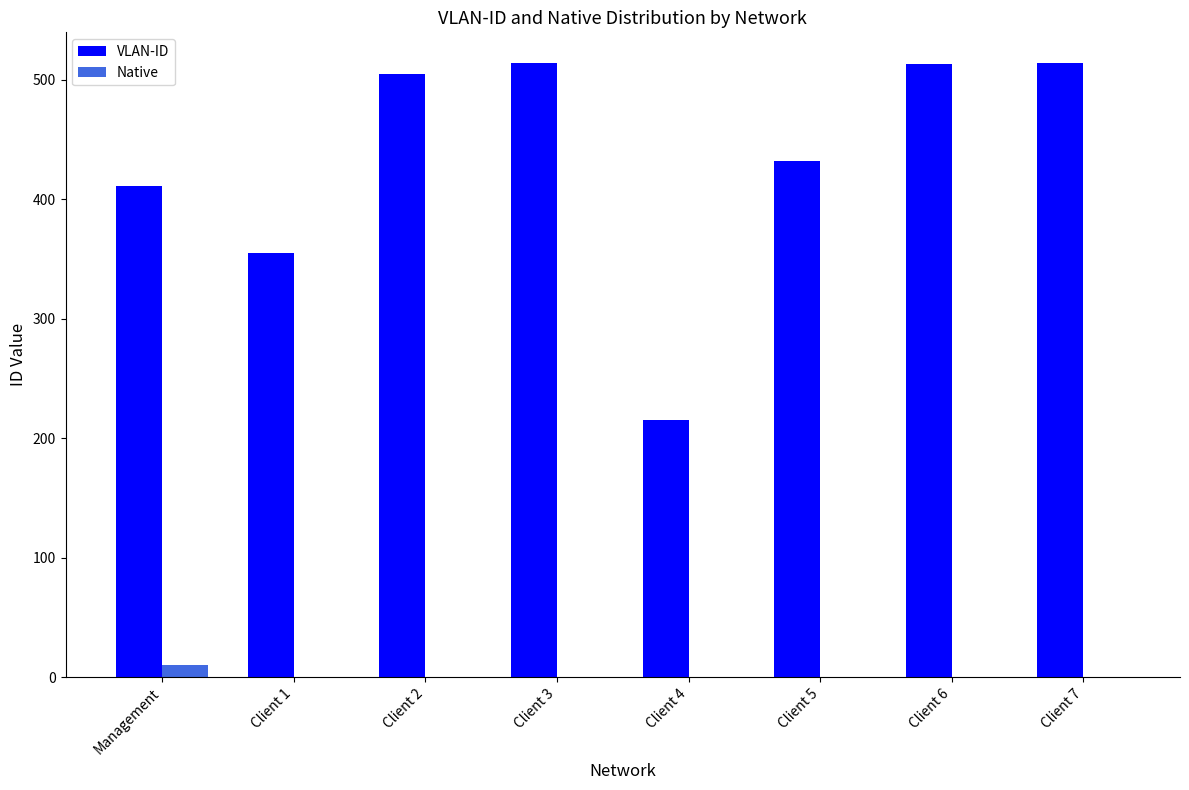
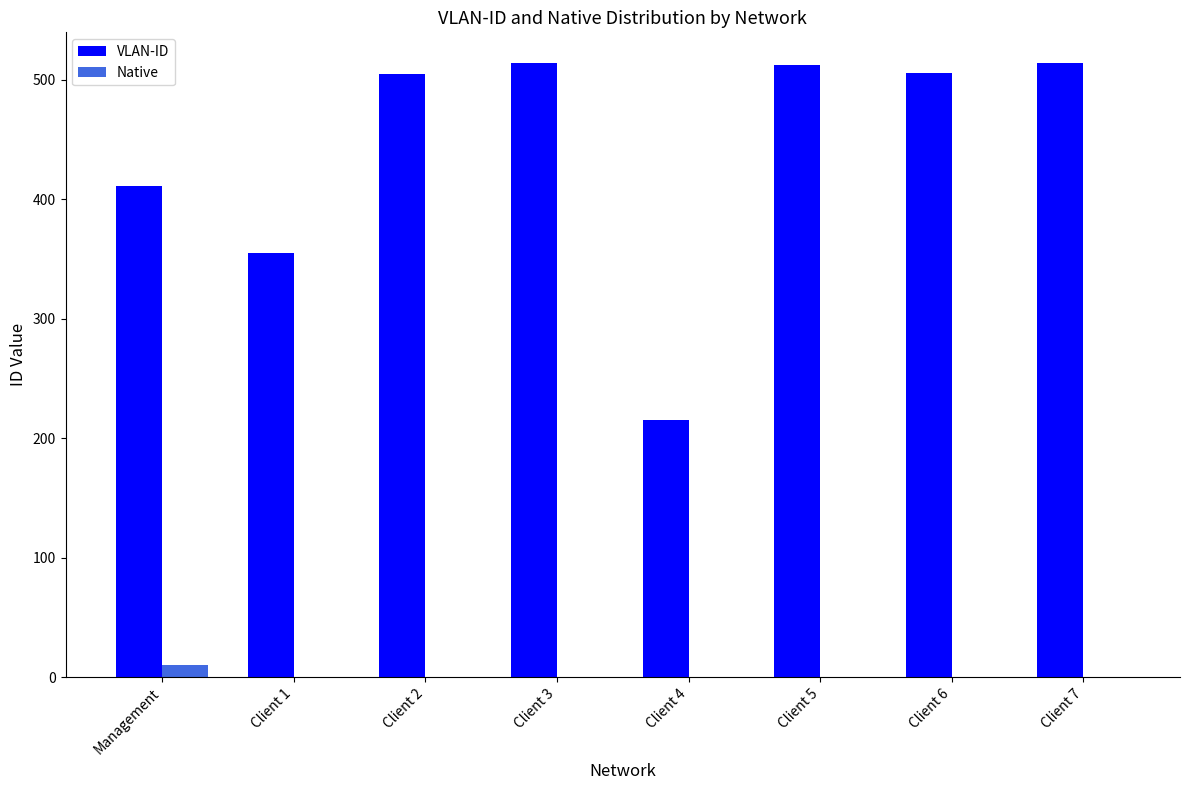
VLAN-ID, Client 5: 432 -> 512
VLAN-ID, Client 6: 513 -> 506
